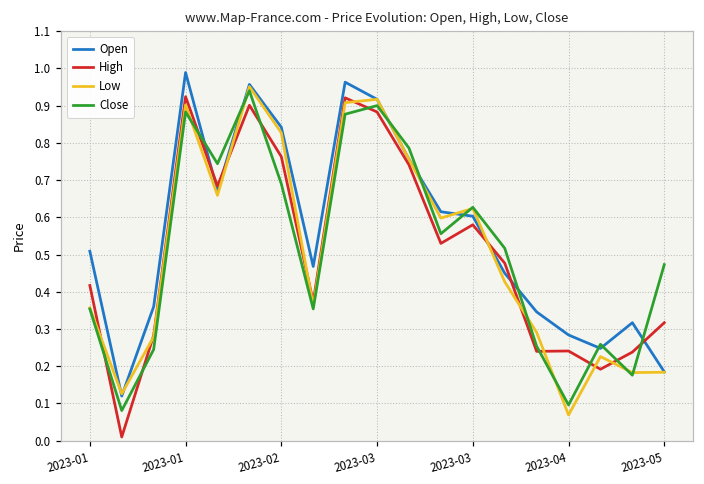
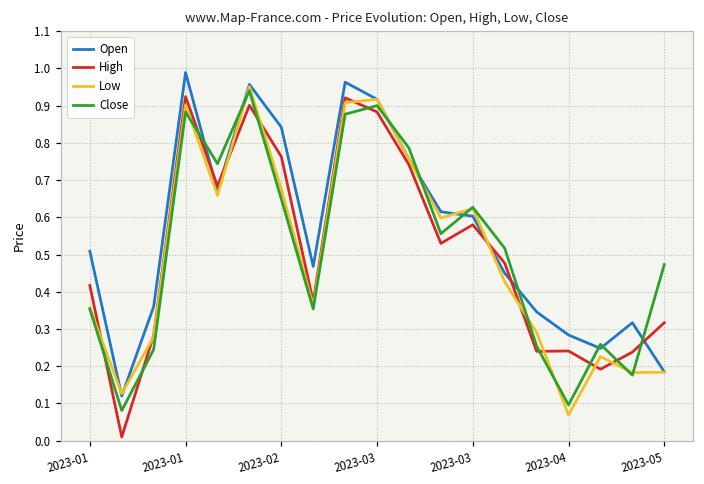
Low, 2023-02: 0.83 -> 0.68
Close, 2023-02: 0.69 -> 0.65
